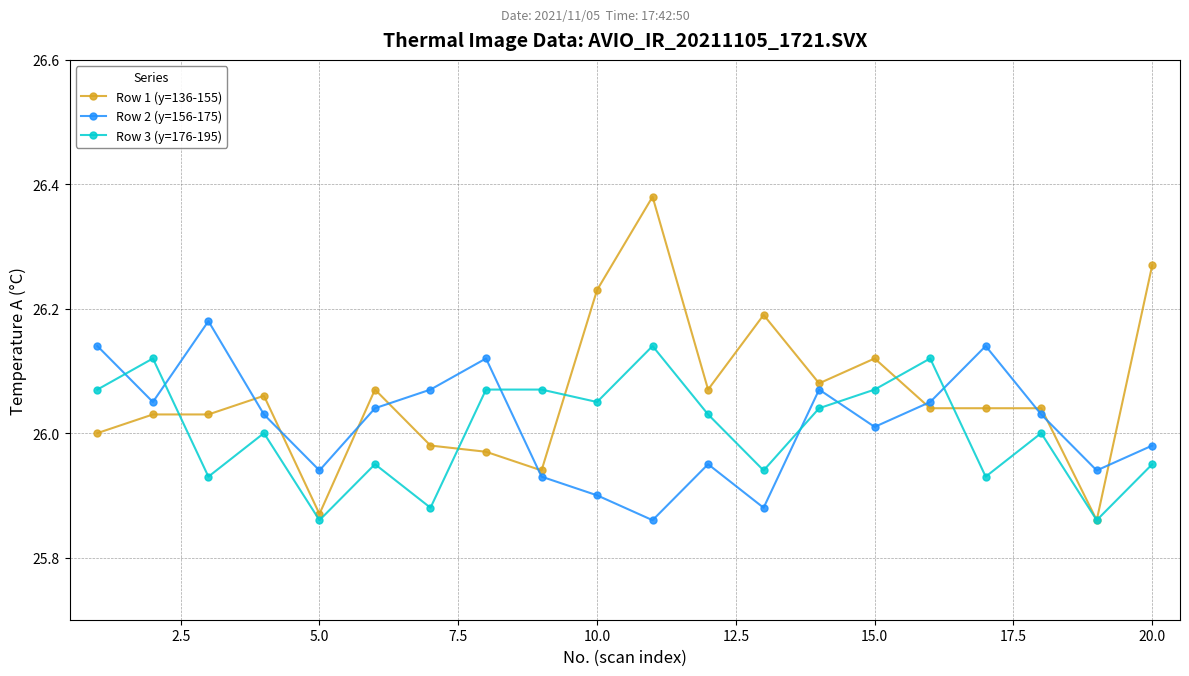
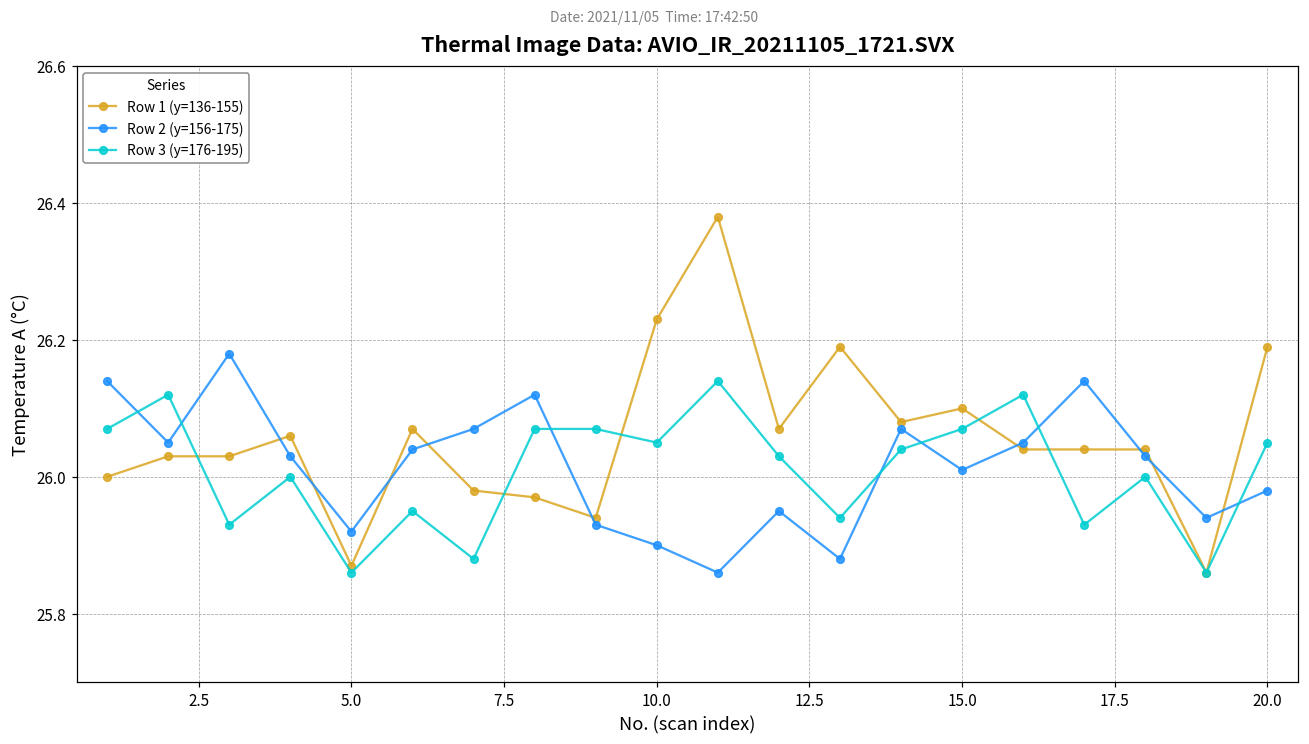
Row 2 (y=156-175), 5.0: 25.94 -> 25.92
Row 1 (y=136-155), 15.0: 26.12 -> 26.10
Row 1 (y=136-155), 20.0: 26.27 -> 26.19
Row 3 (y=176-195), 20.0: 25.95 -> 26.05
